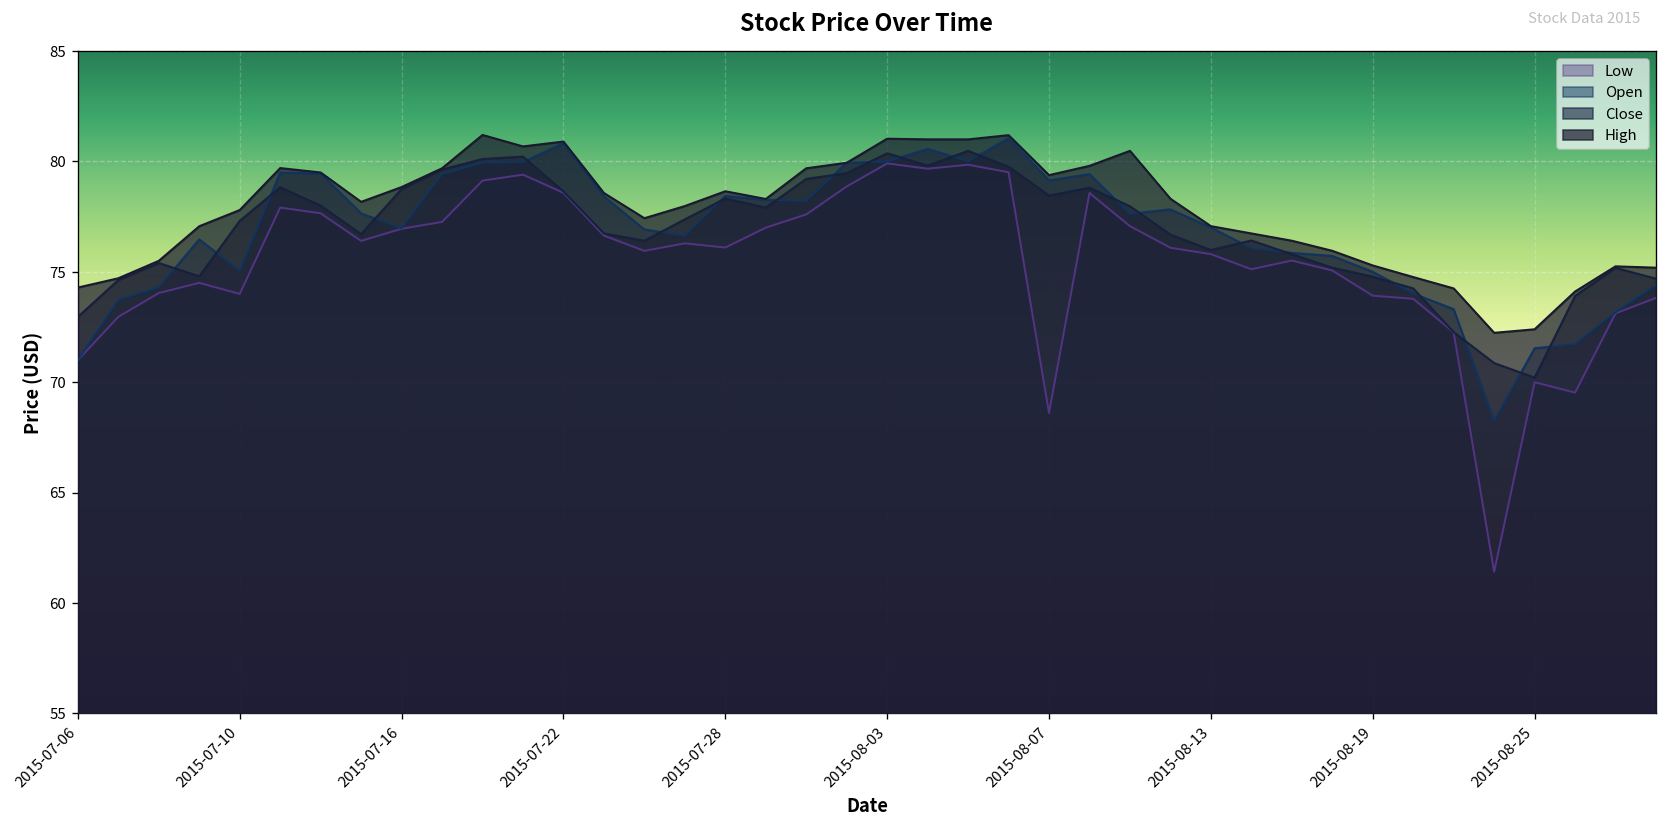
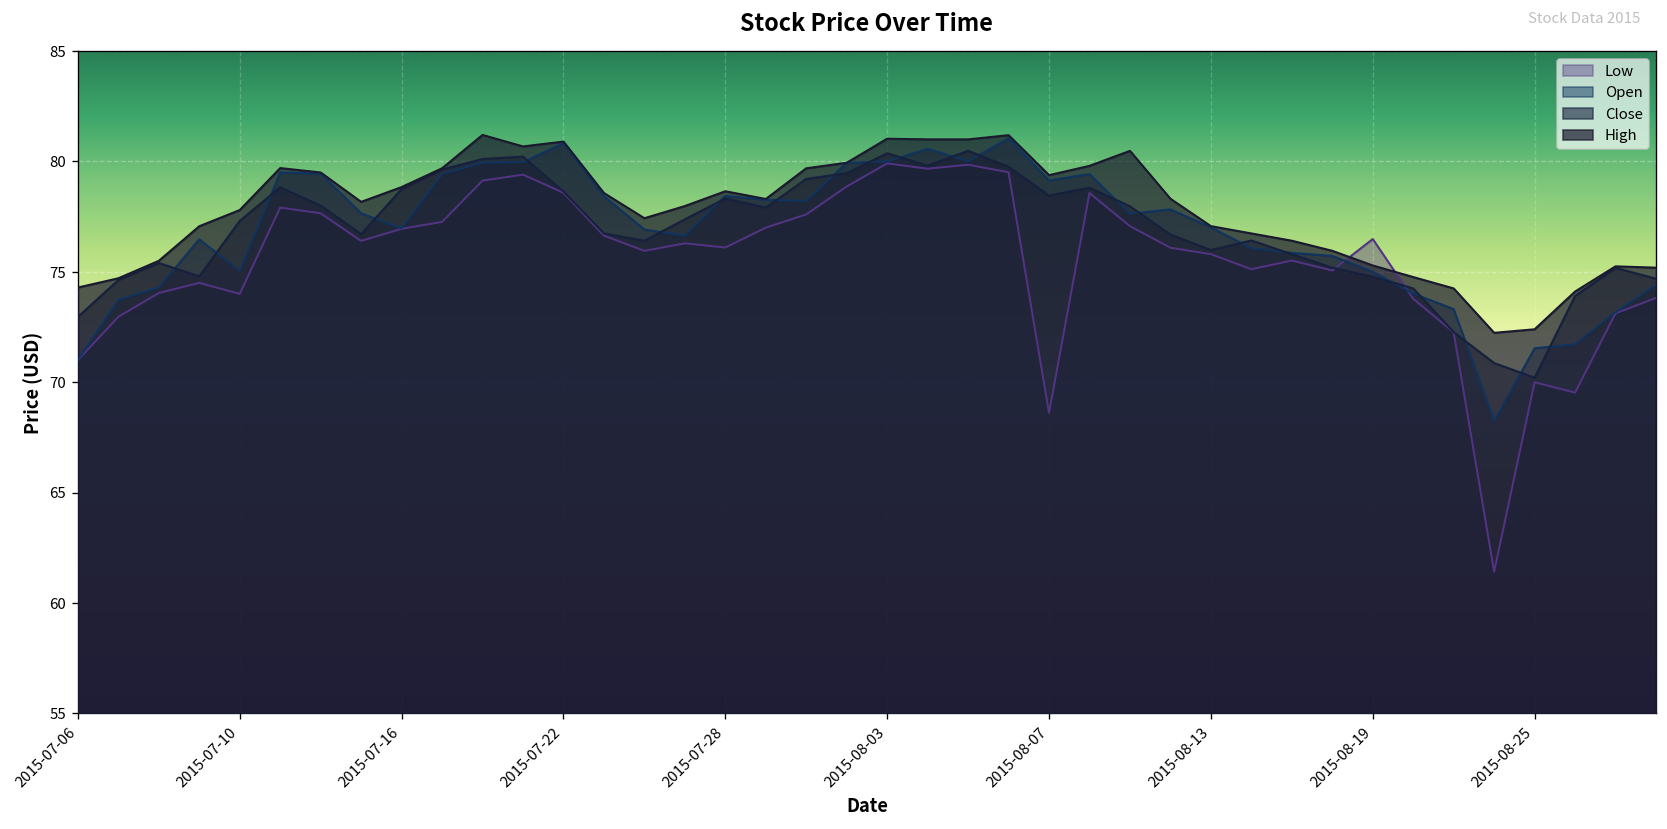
Low, 2015-08-19: 73.9 -> 76.5
